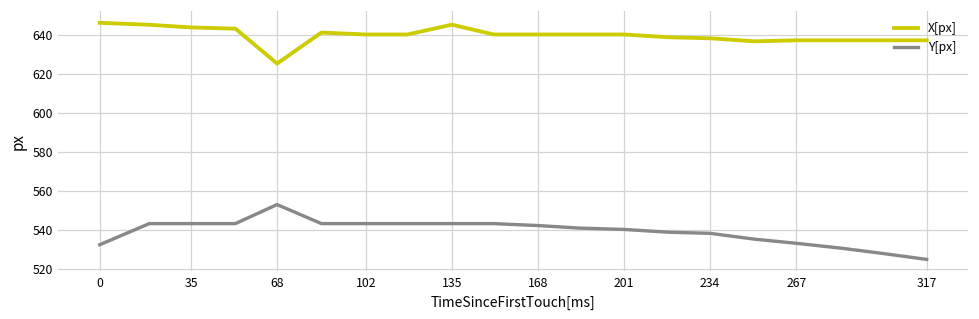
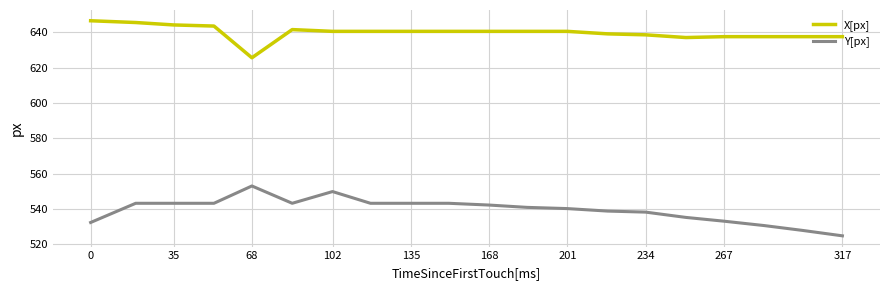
Y[px], 102: 543 -> 550
X[px], 135: 646 -> 640
